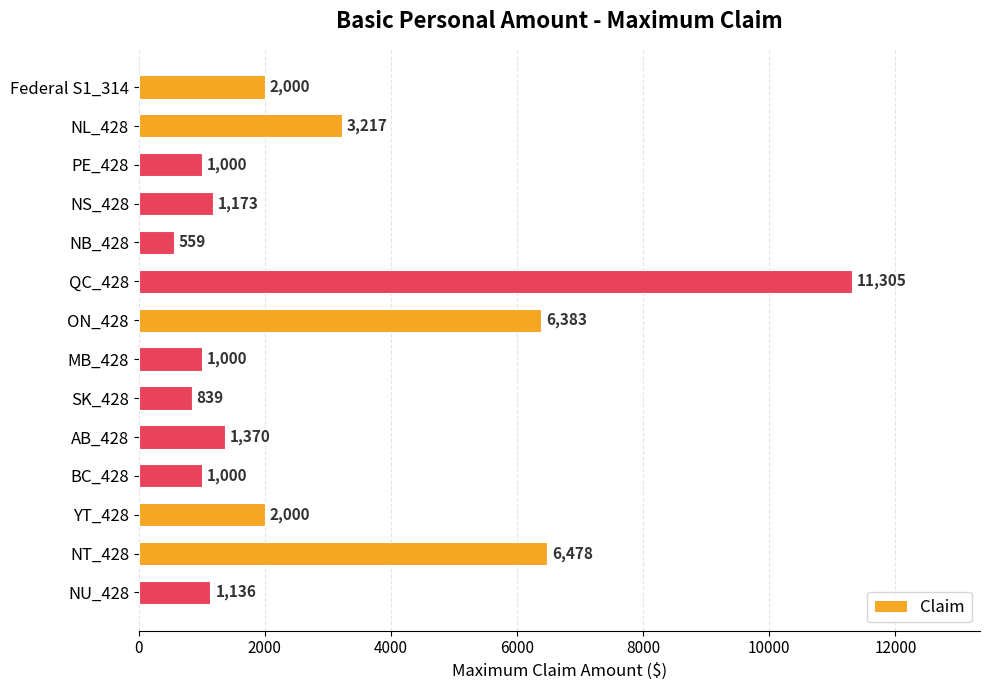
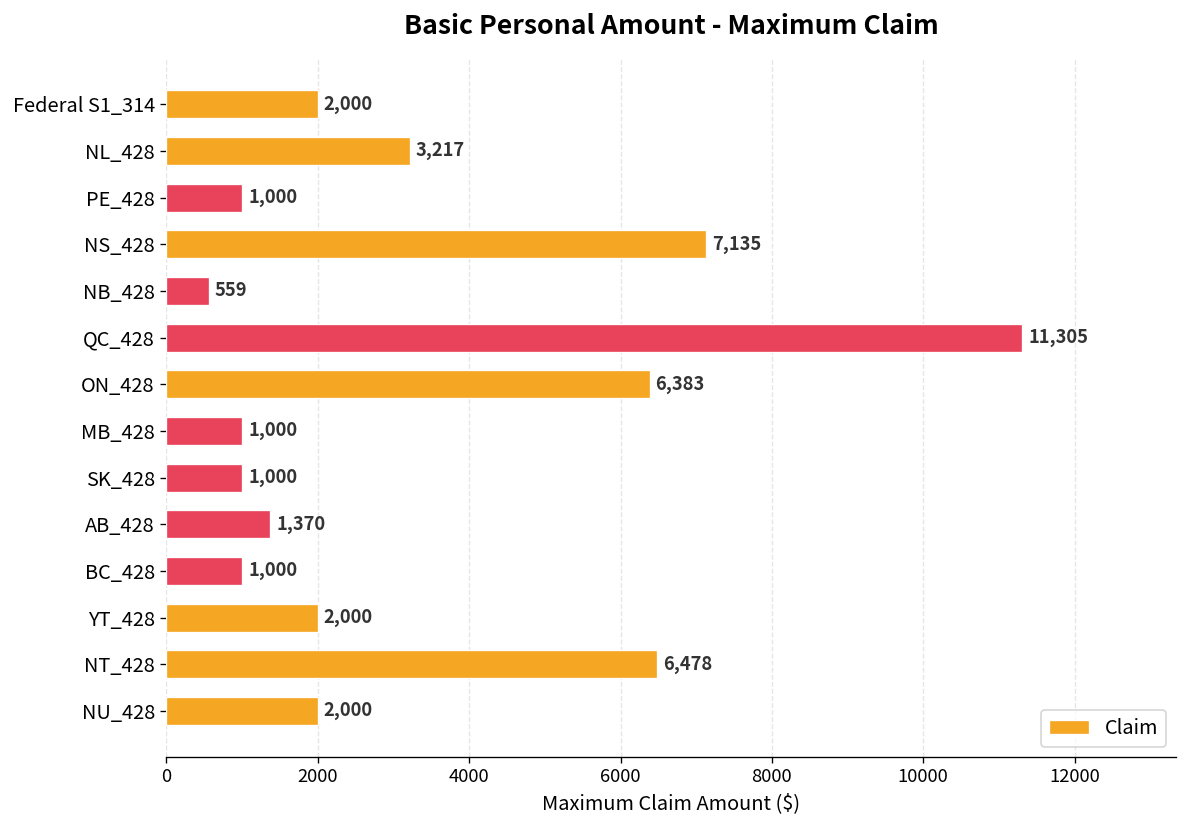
NS_428: 1,173 -> 7,135
SK_428: 839 -> 1,000
NU_428: 1,136 -> 2,000
